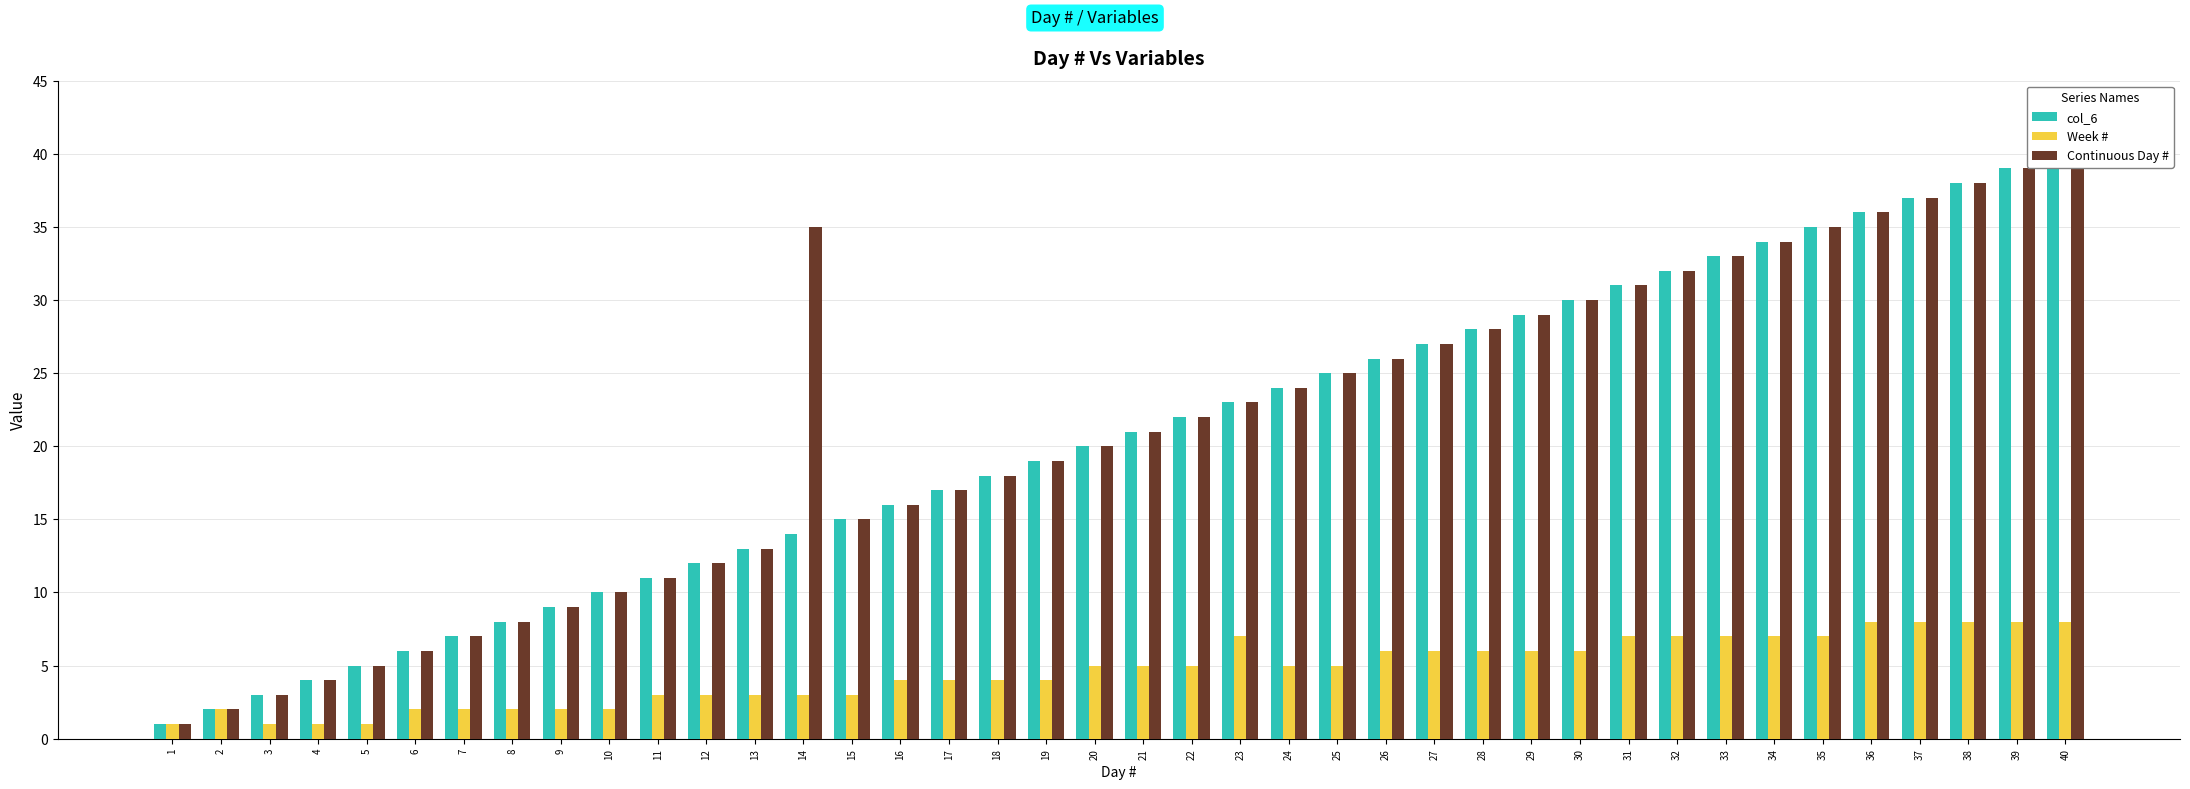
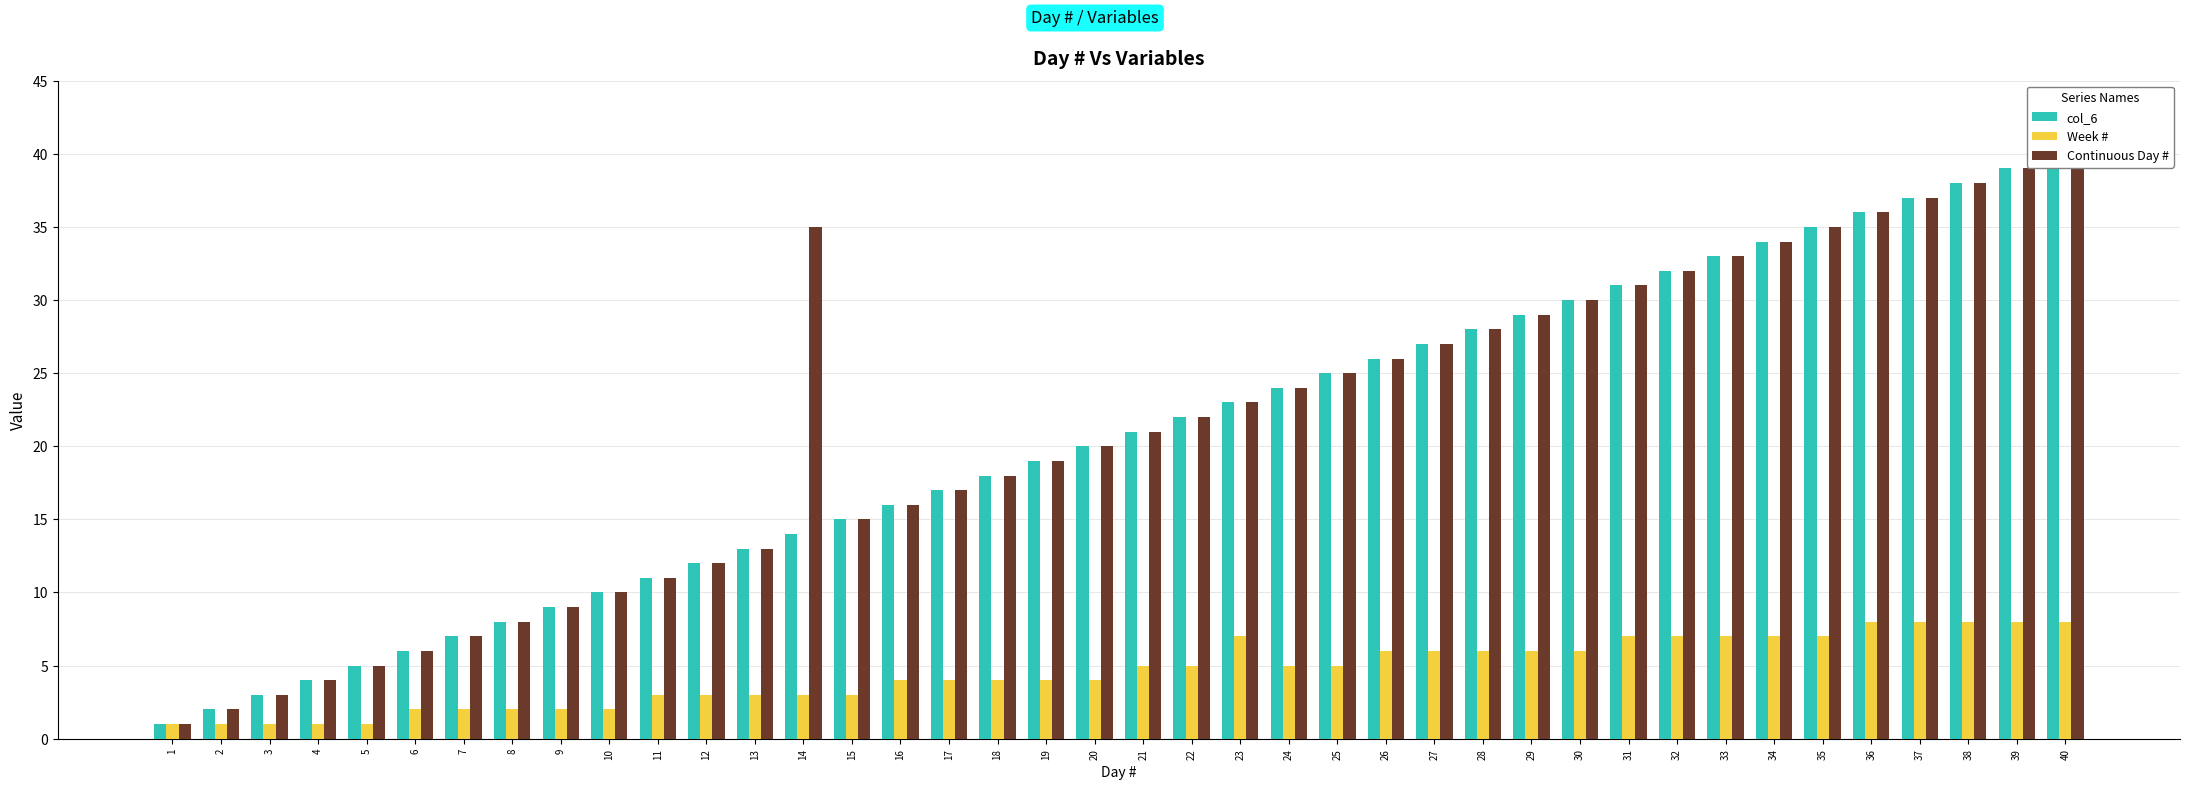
Week #, 2: 2 -> 1
Week #, 20: 5 -> 4
